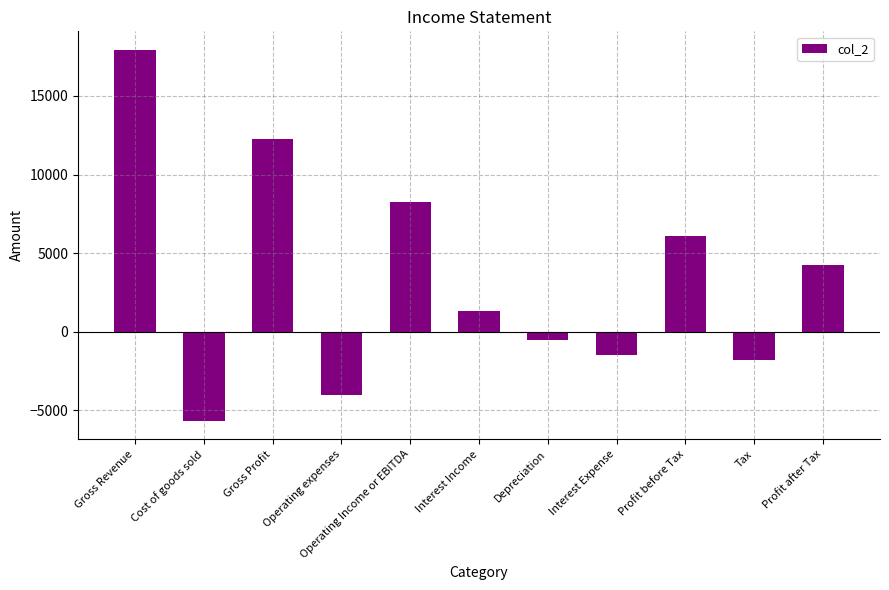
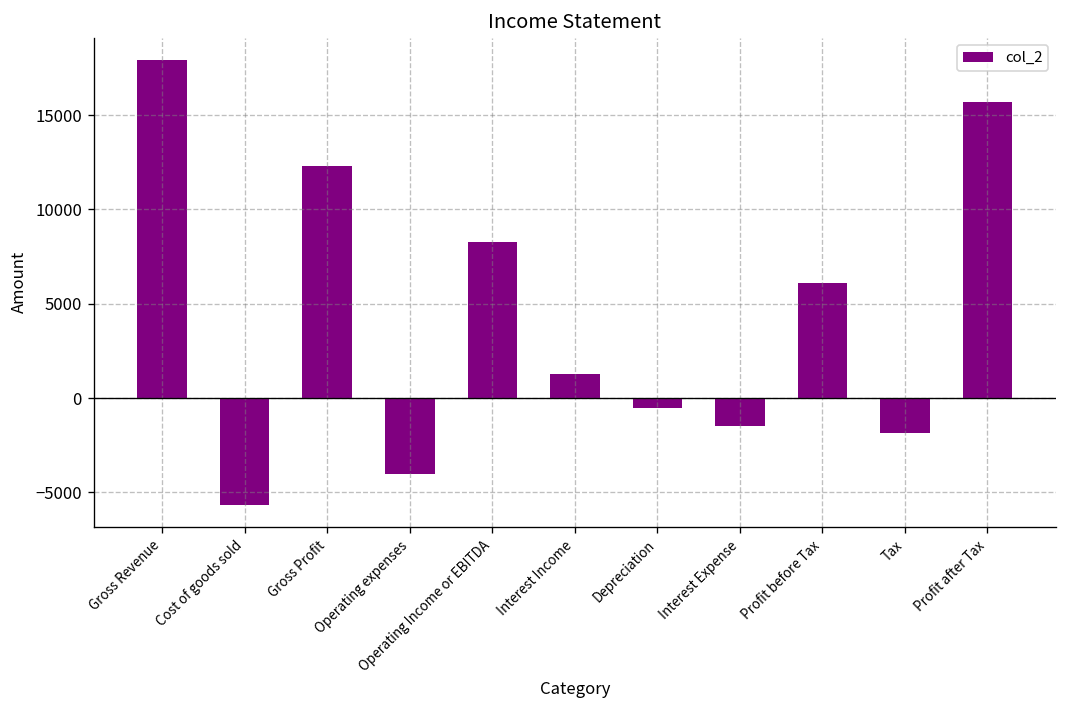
Profit after Tax: 4300 -> 15700
